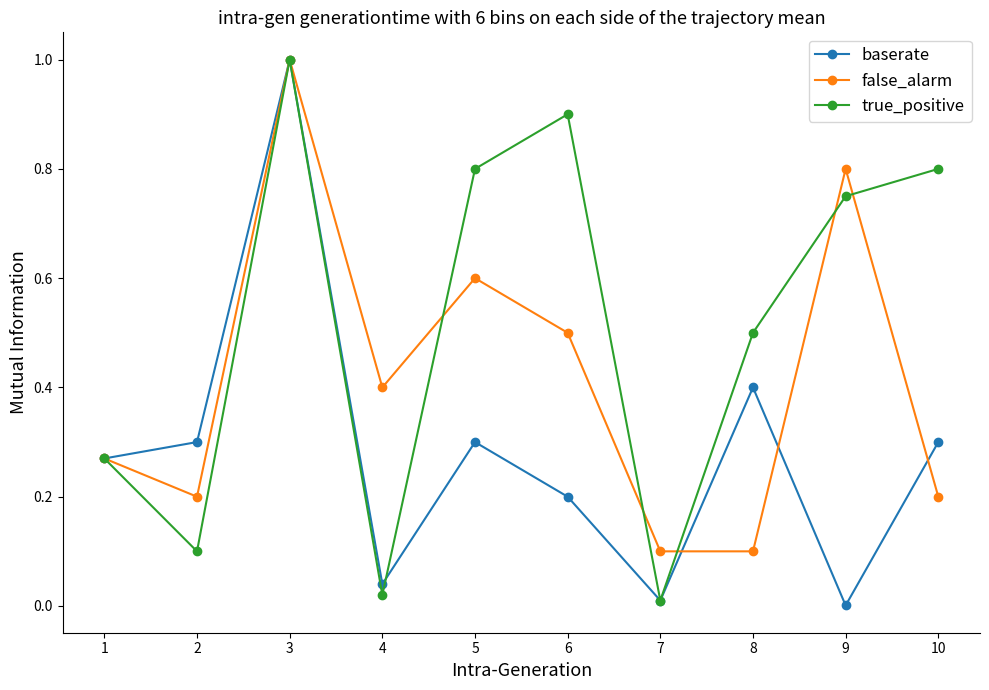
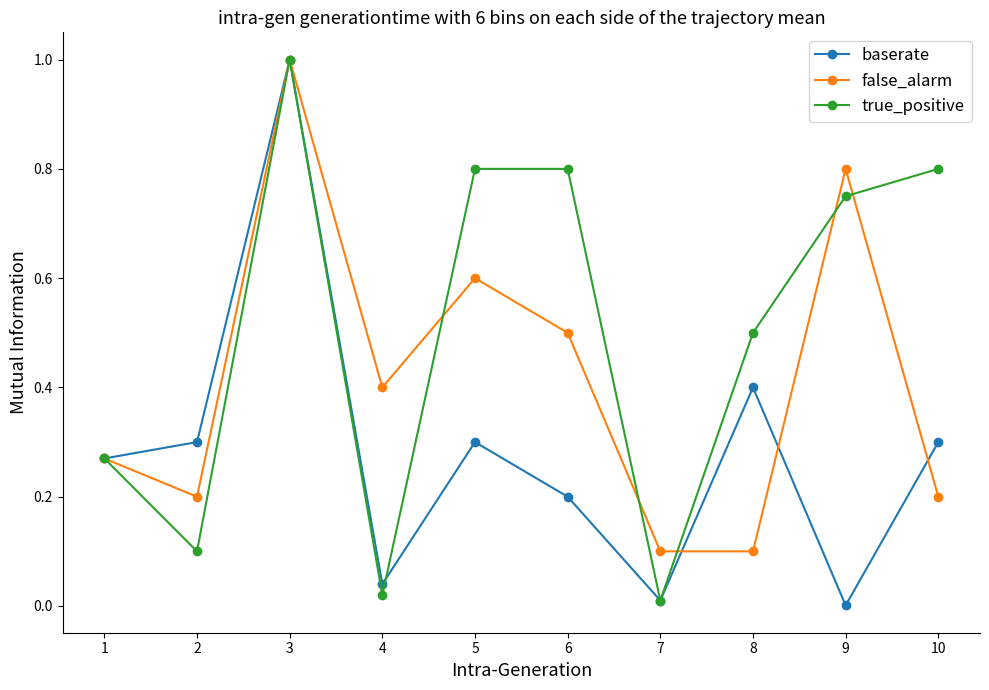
true_positive, 6: 0.9 -> 0.8
